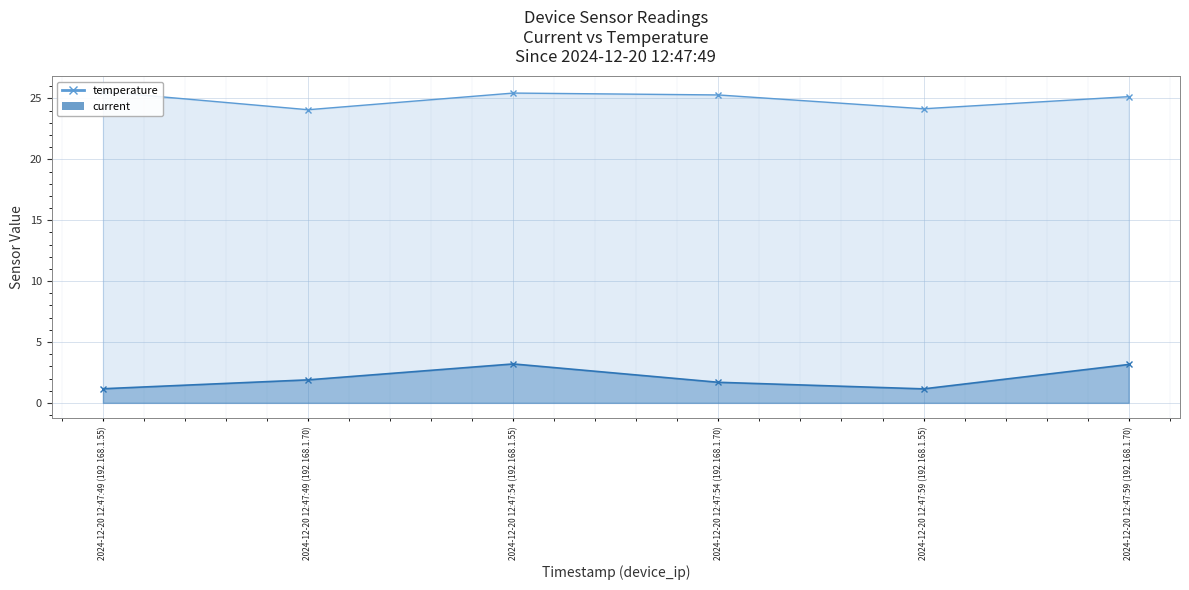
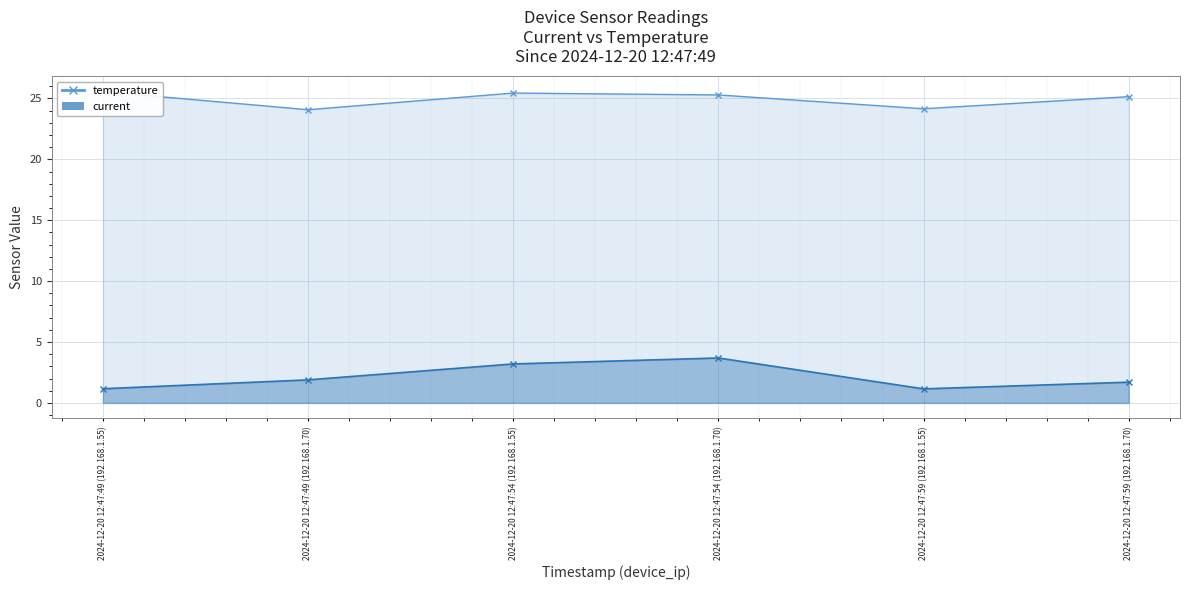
current, 2024-12-20 12:47:54 (192.168.1.70): 1.7 -> 3.7
current, 2024-12-20 12:47:59 (192.168.1.70): 3.2 -> 1.7
